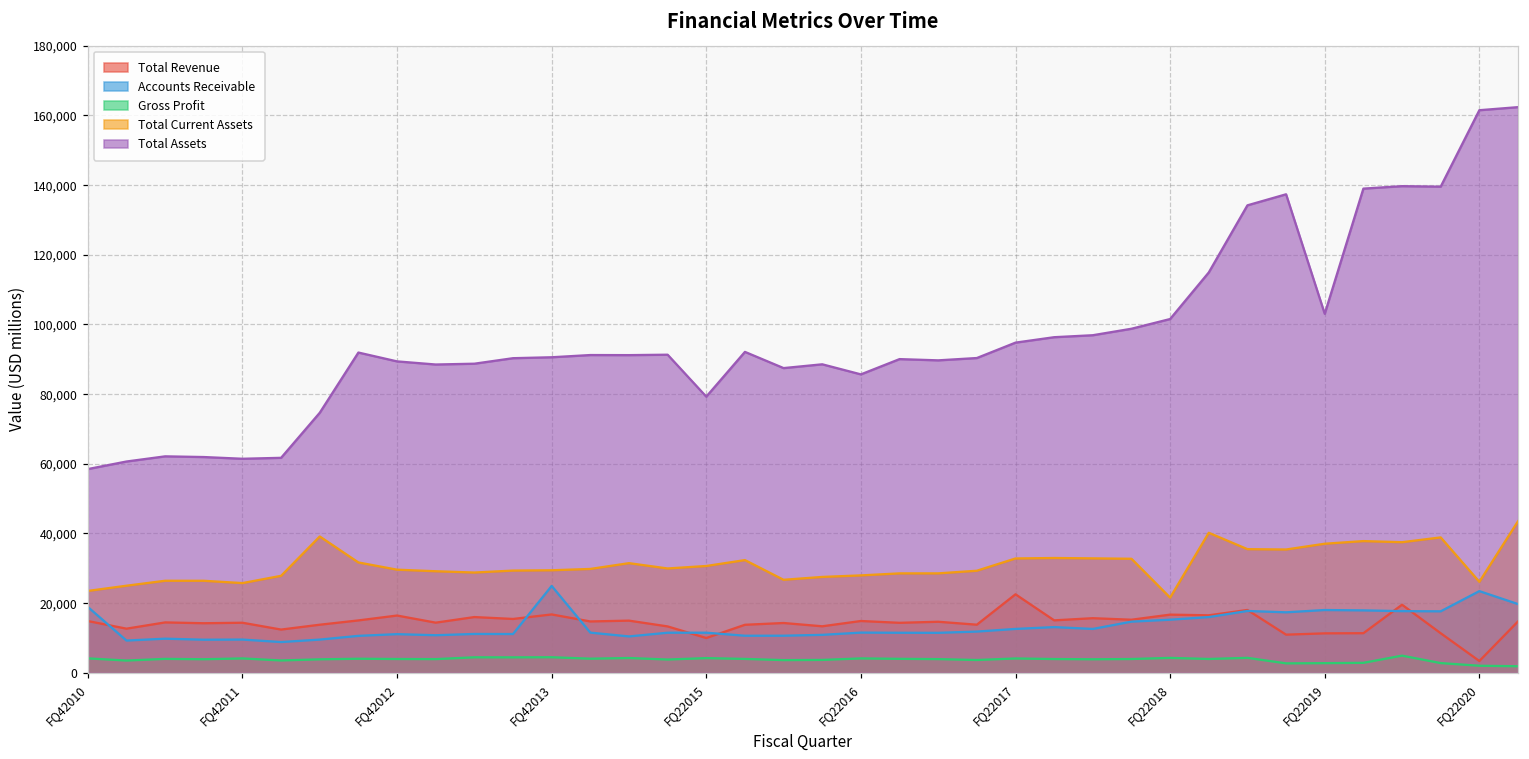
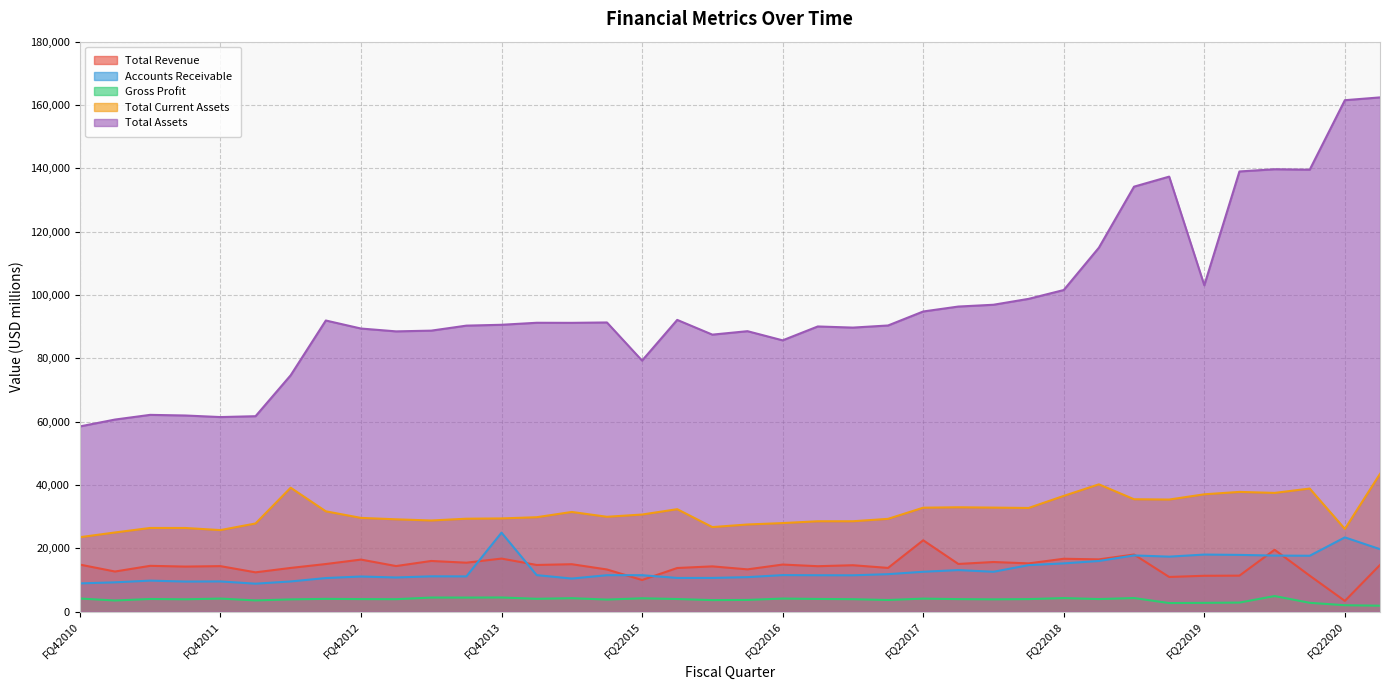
Accounts Receivable, FQ42010: 19,000 -> 9,000
Total Current Assets, FQ22018: 22,000 -> 37,000
